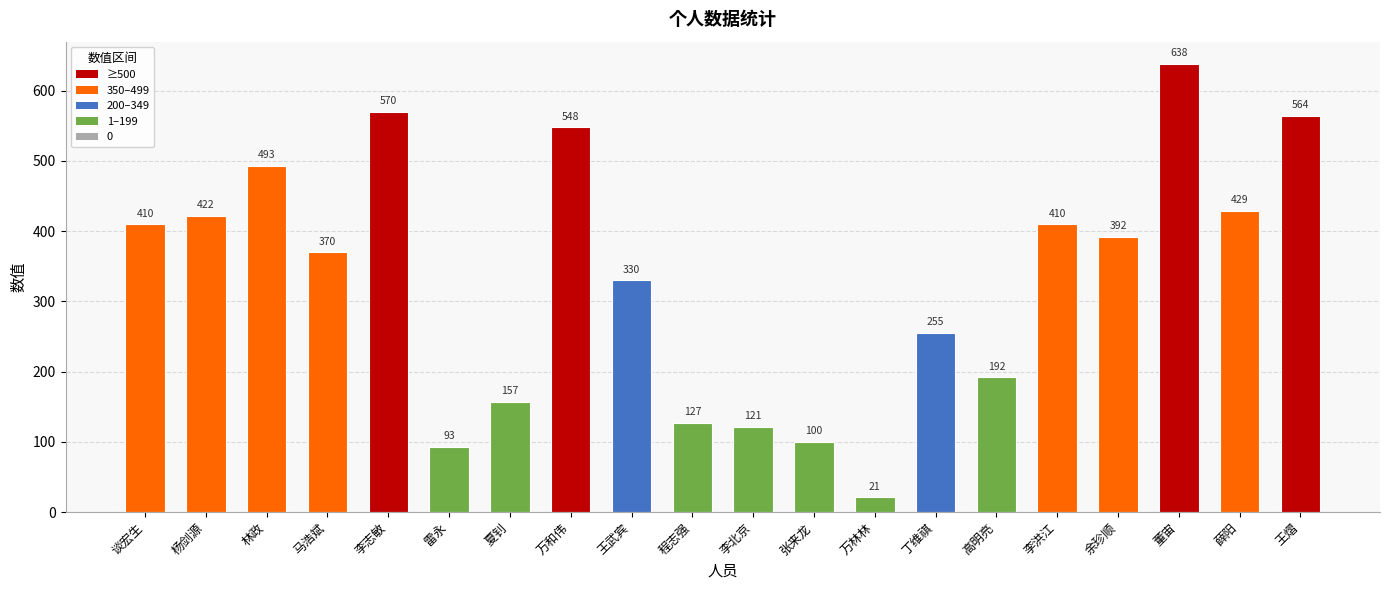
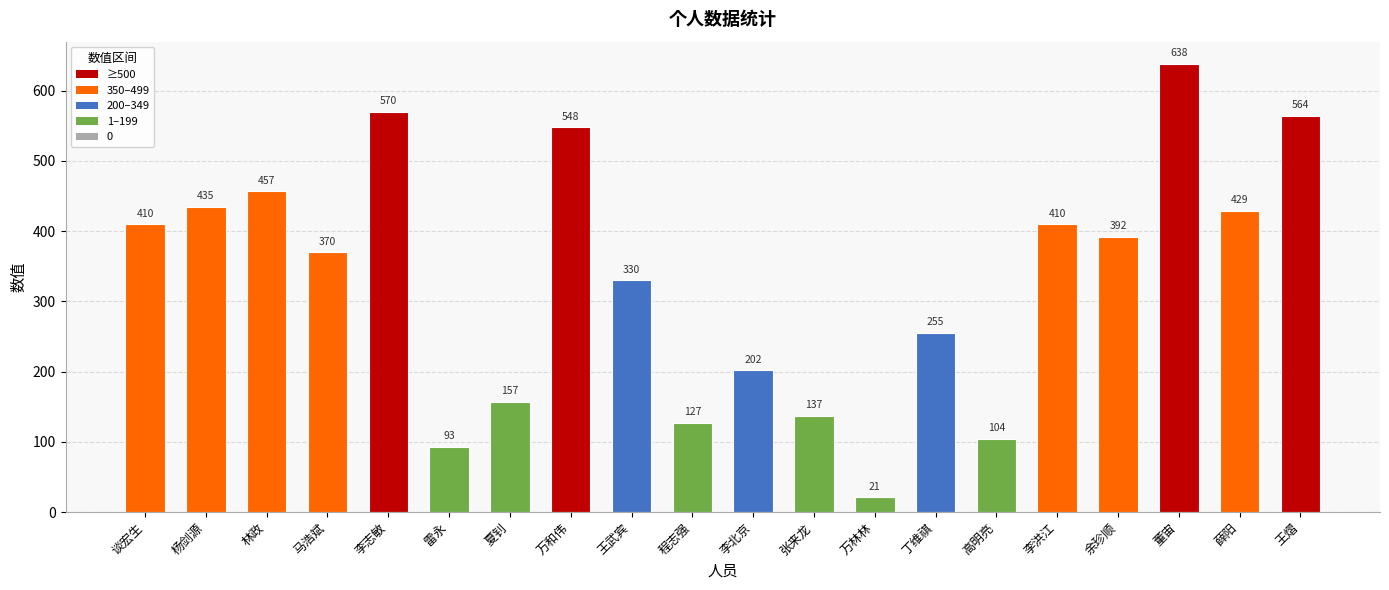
杨剑源: 422 -> 435
林政: 493 -> 457
李北京: 121 -> 202
张来龙: 100 -> 137
高明亮: 192 -> 104
